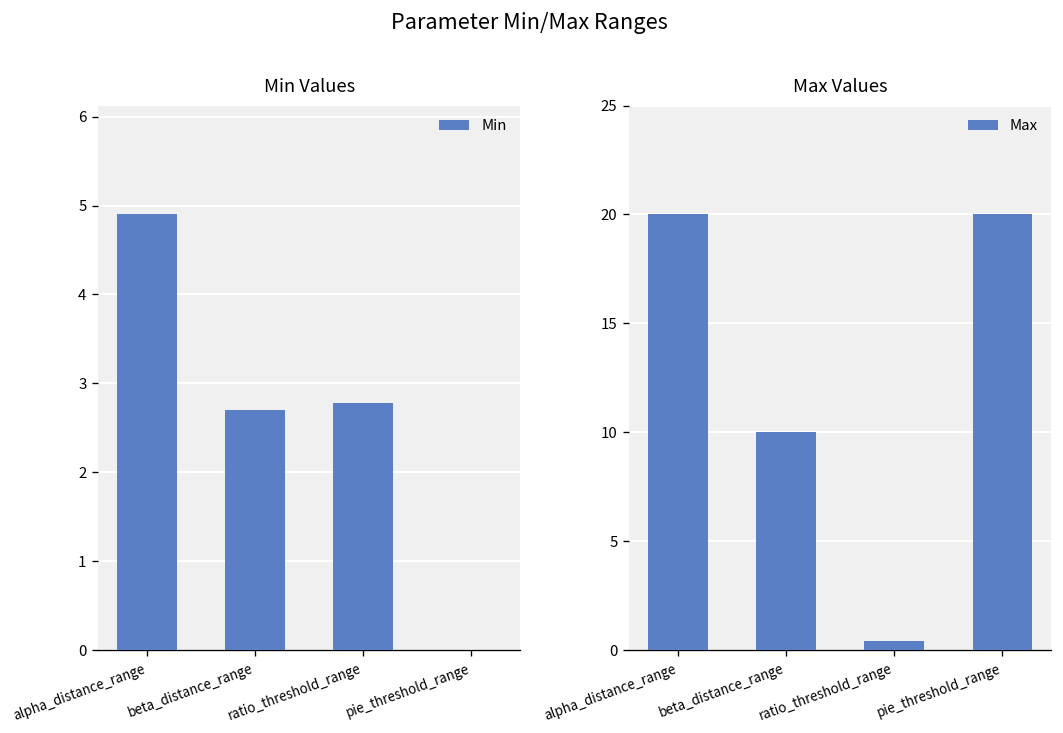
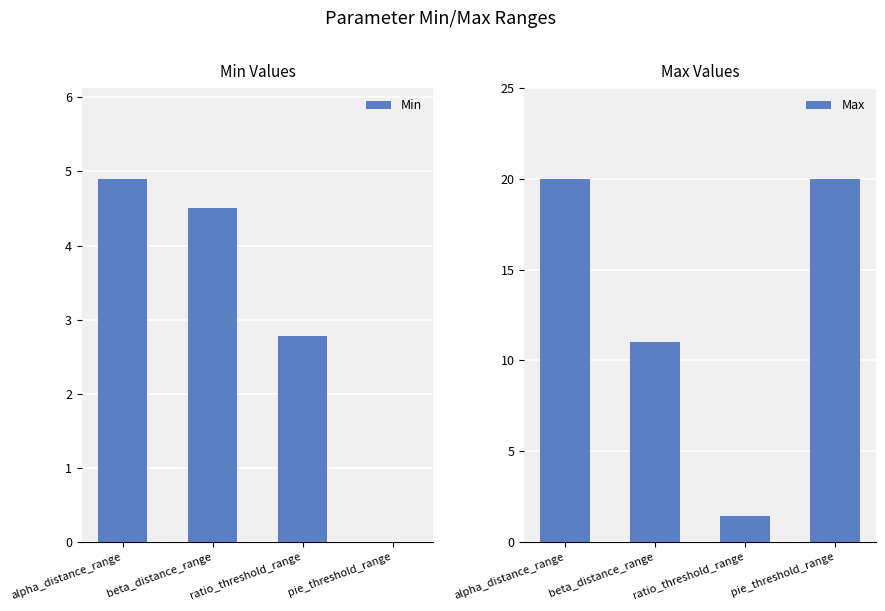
Min Values, beta_distance_range: 2.7 -> 4.5
Max Values, beta_distance_range: 10 -> 11
Max Values, ratio_threshold_range: 0.4 -> 1.4
